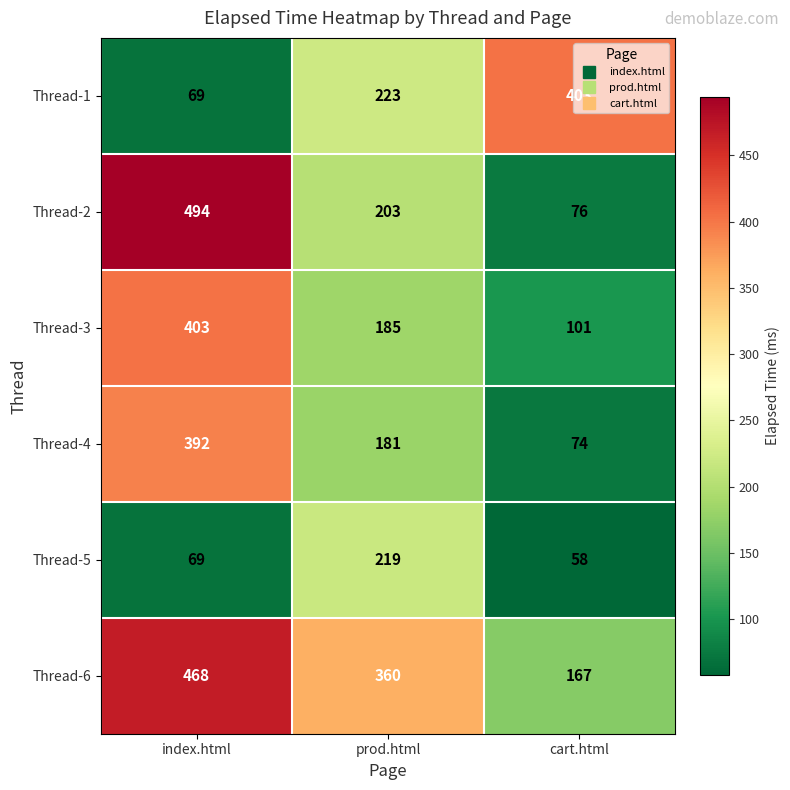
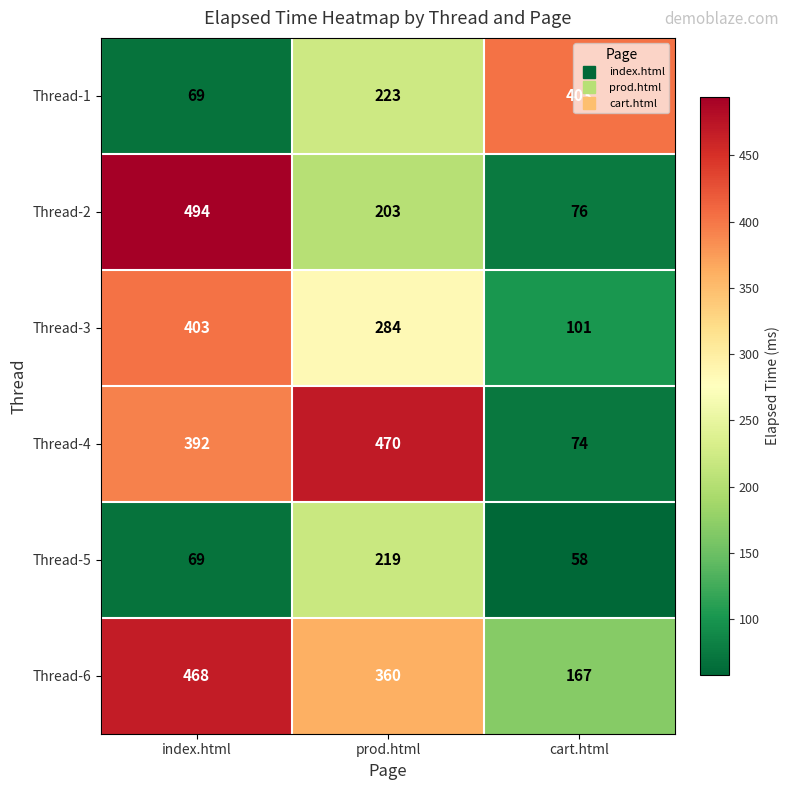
Thread-3, prod.html: 185 -> 284
Thread-4, prod.html: 181 -> 470
